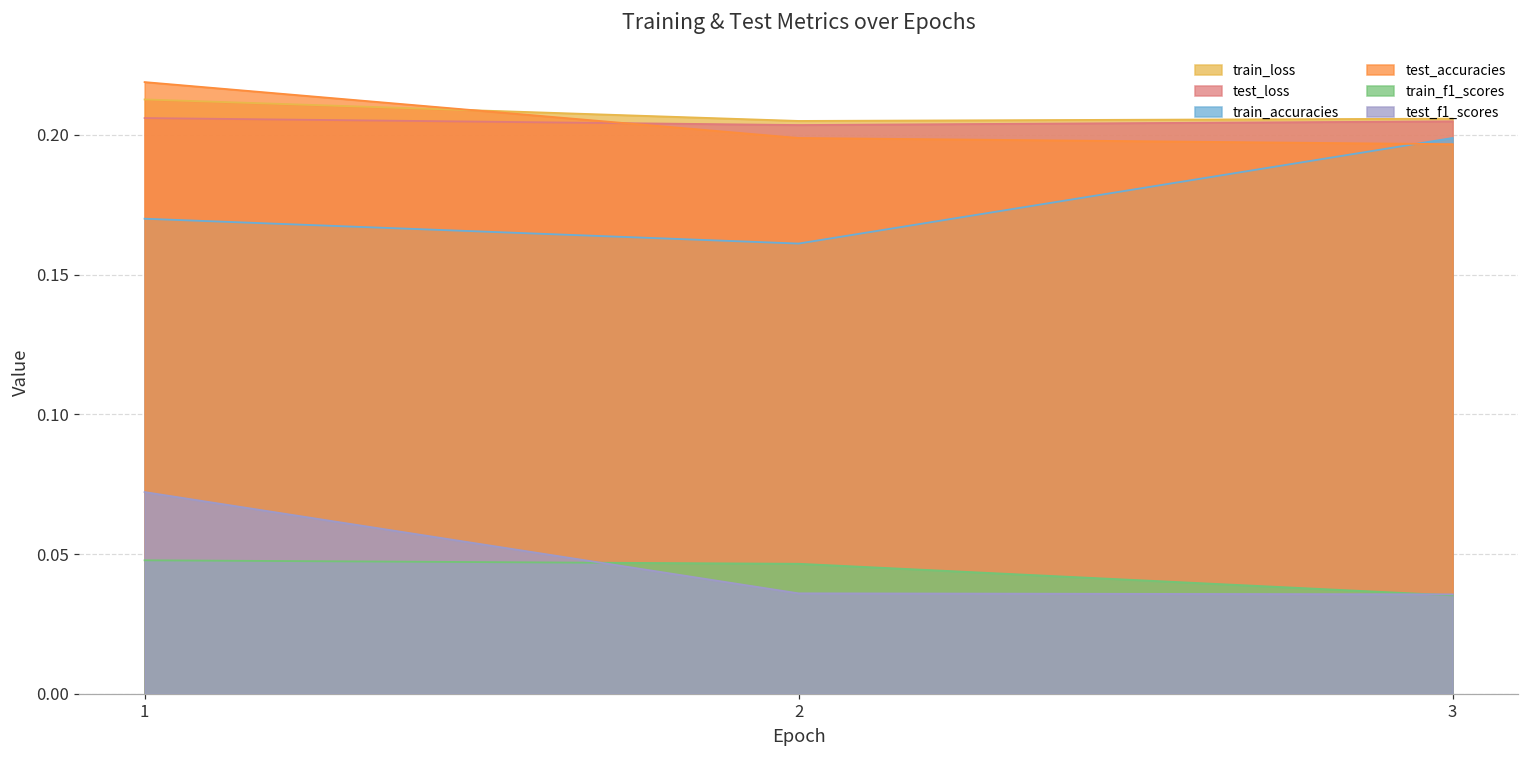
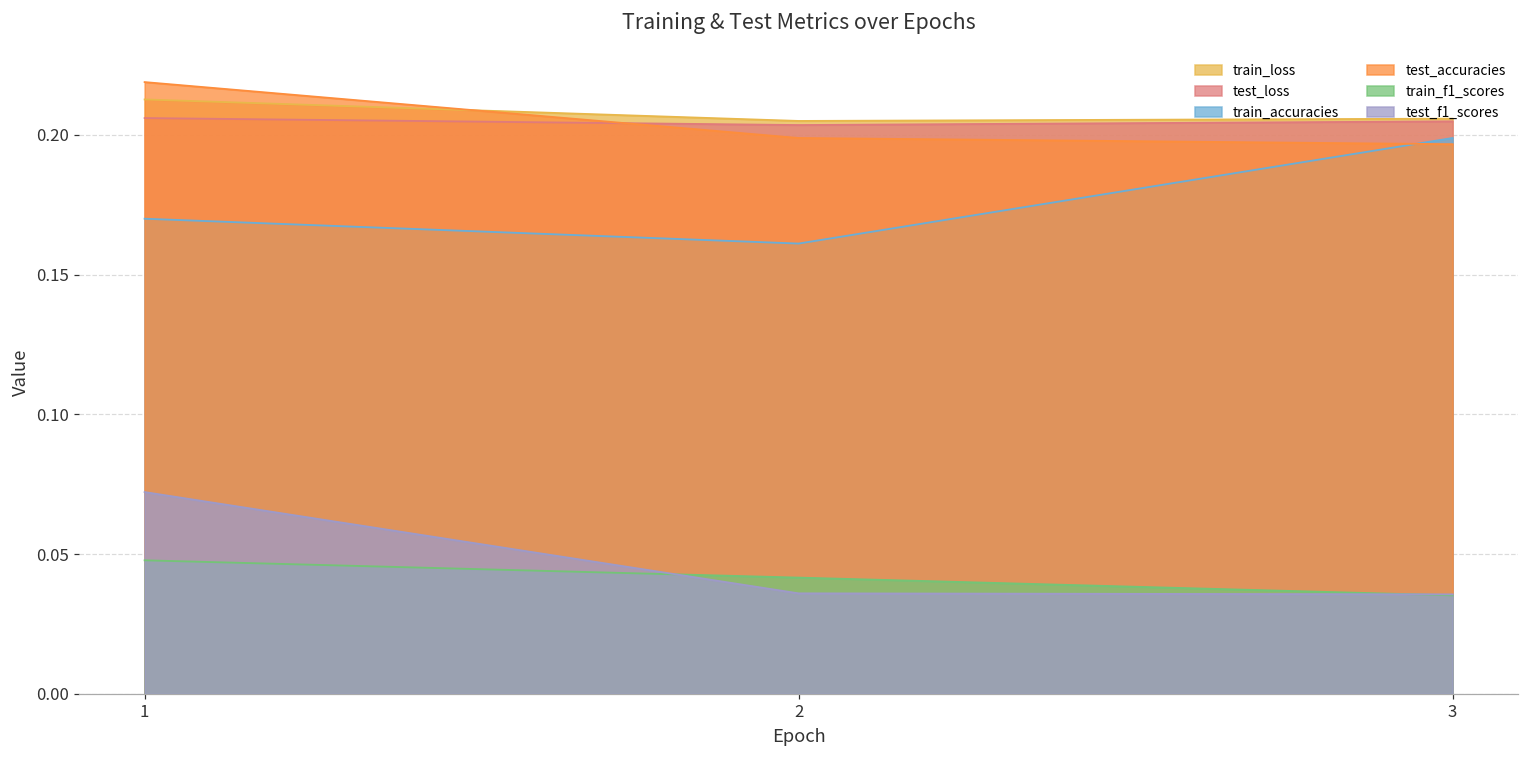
train_f1_scores, 2: 0.047 -> 0.042
